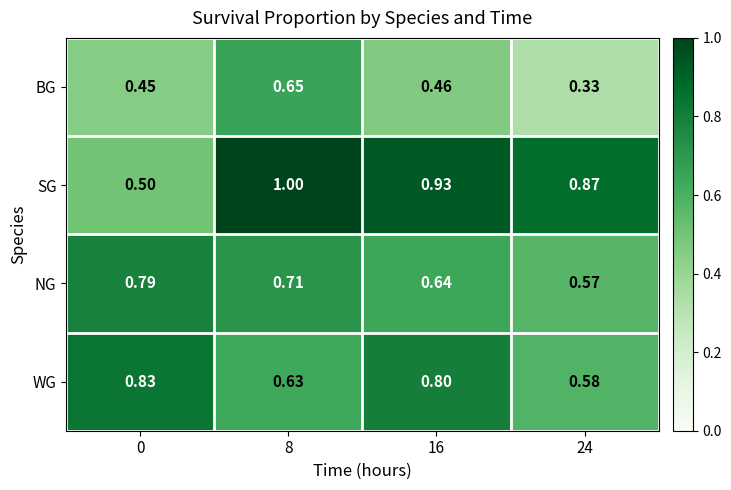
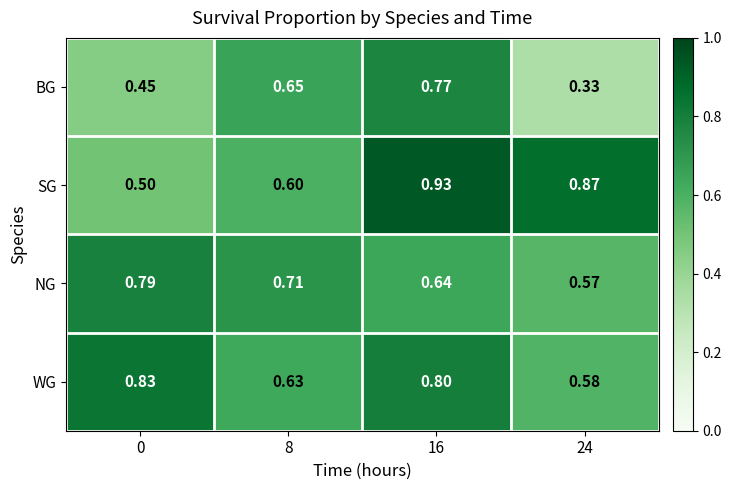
BG, 16: 0.46 -> 0.77
SG, 8: 1.00 -> 0.60
